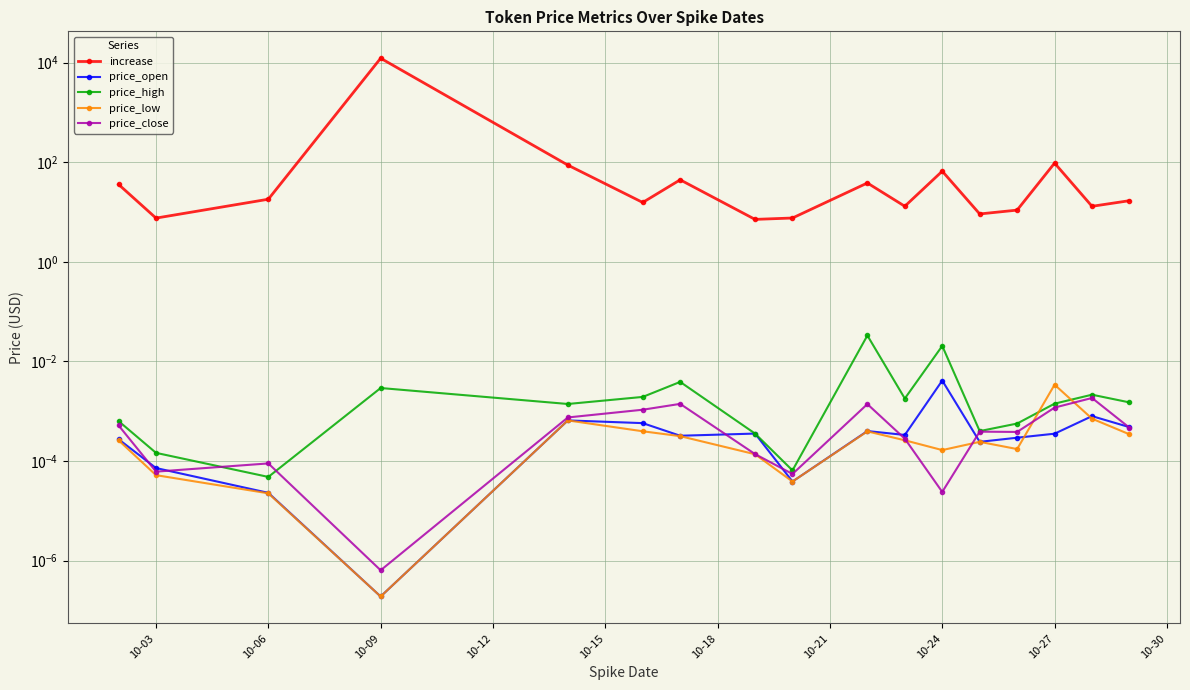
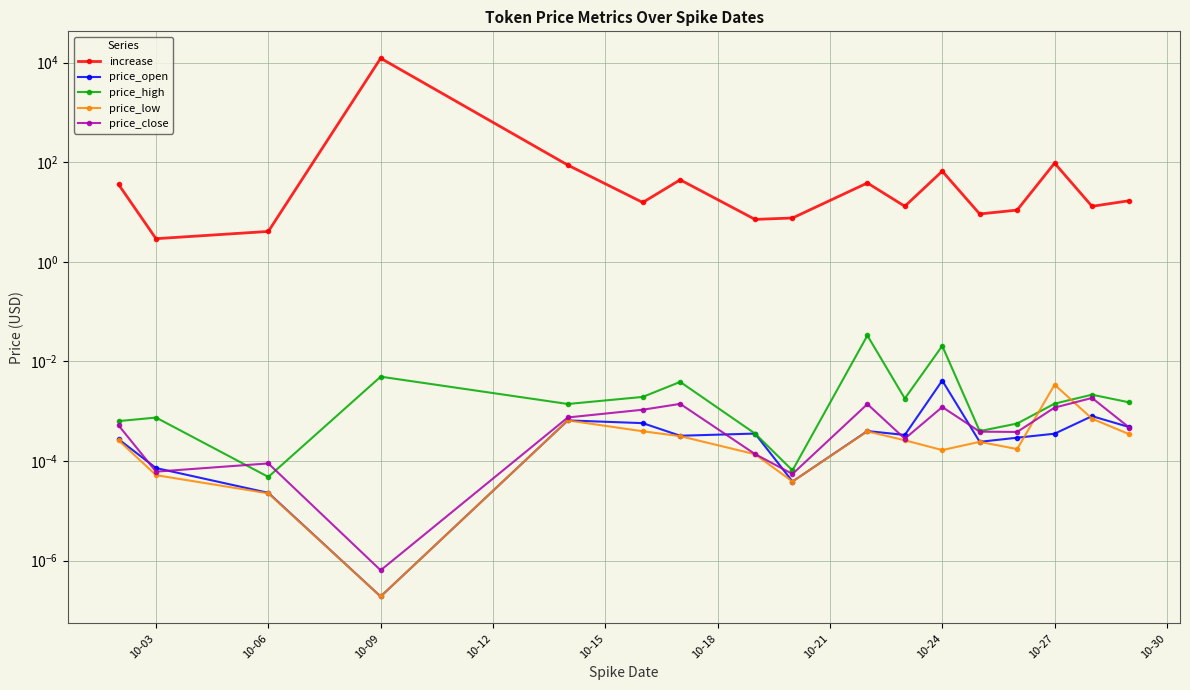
increase, 10-03: 8 -> 3
price_high, 10-03: 0.00015 -> 0.0007
increase, 10-06: 18 -> 4
price_high, 10-09: 0.003 -> 0.005
price_close, 10-24: 0.00002 -> 0.0012
